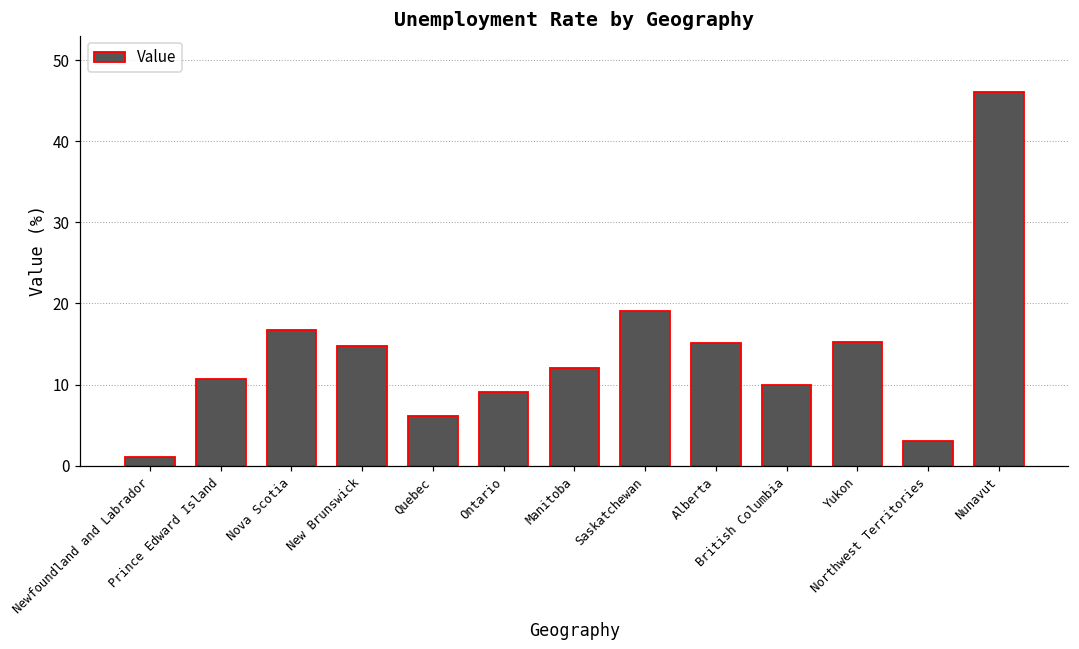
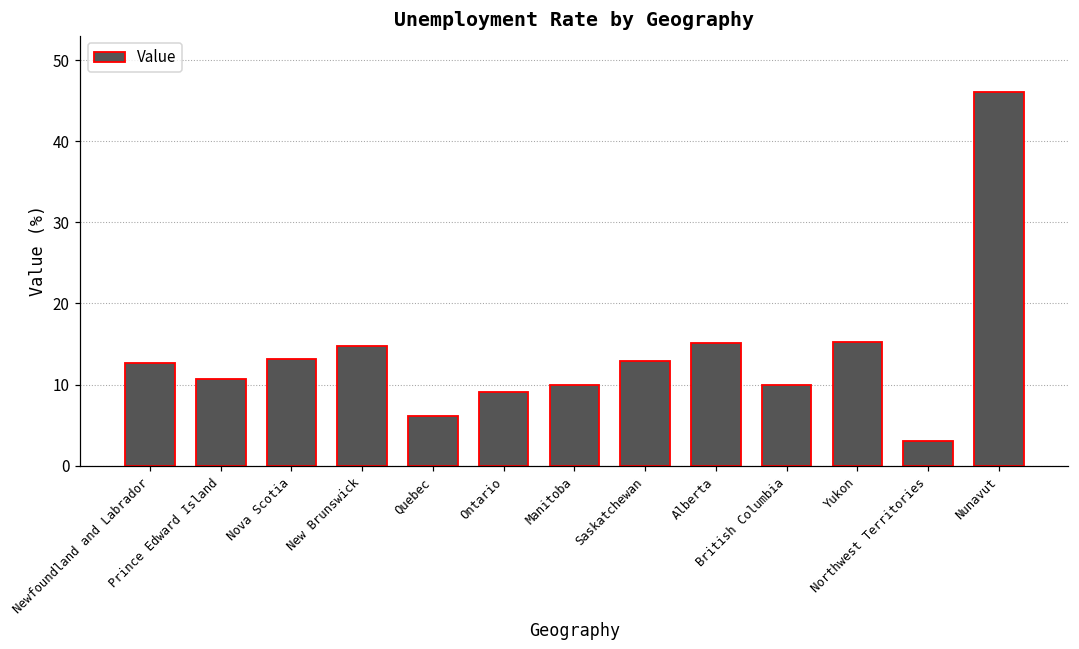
Newfoundland and Labrador: 1 -> 13
Nova Scotia: 17 -> 13
Manitoba: 12 -> 10
Saskatchewan: 19 -> 13
